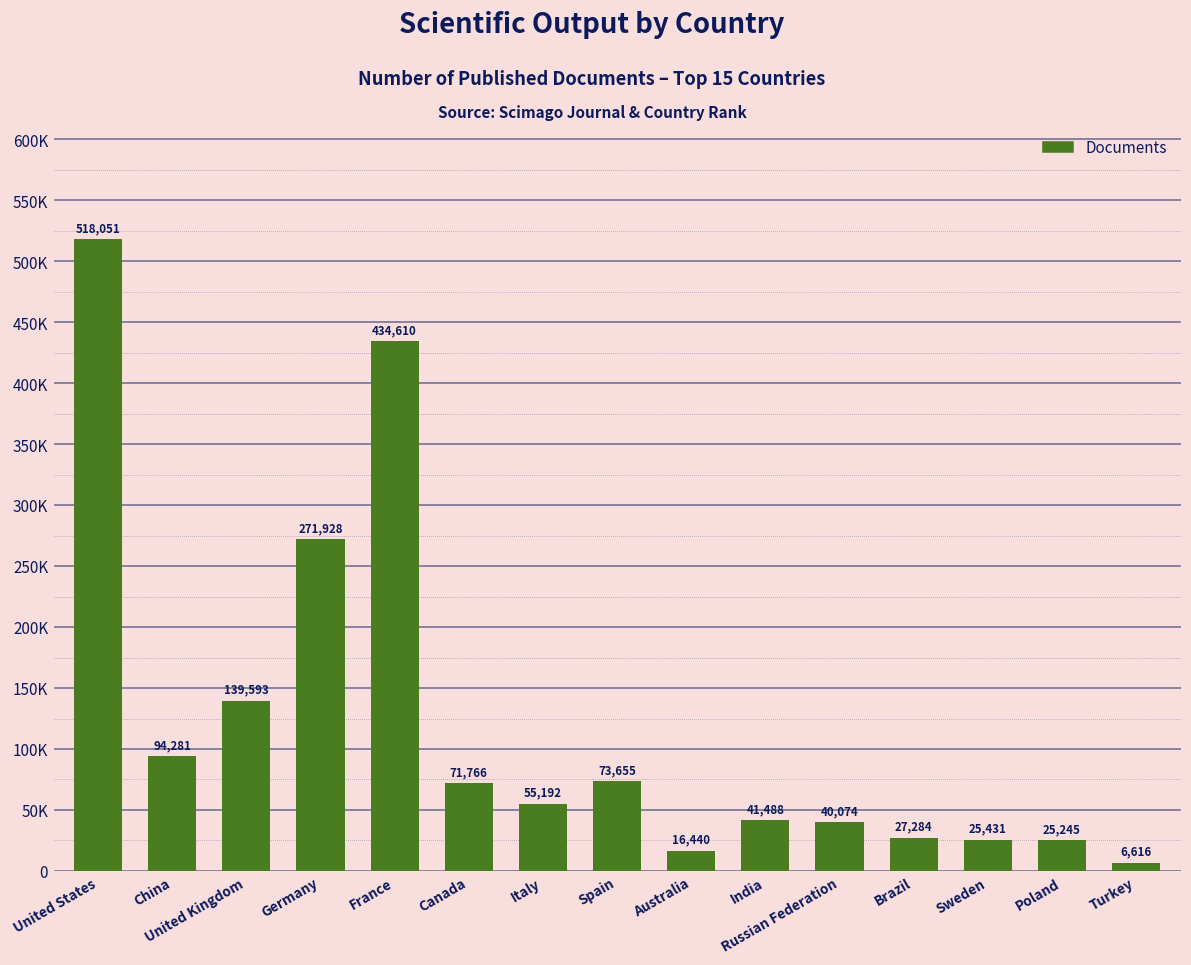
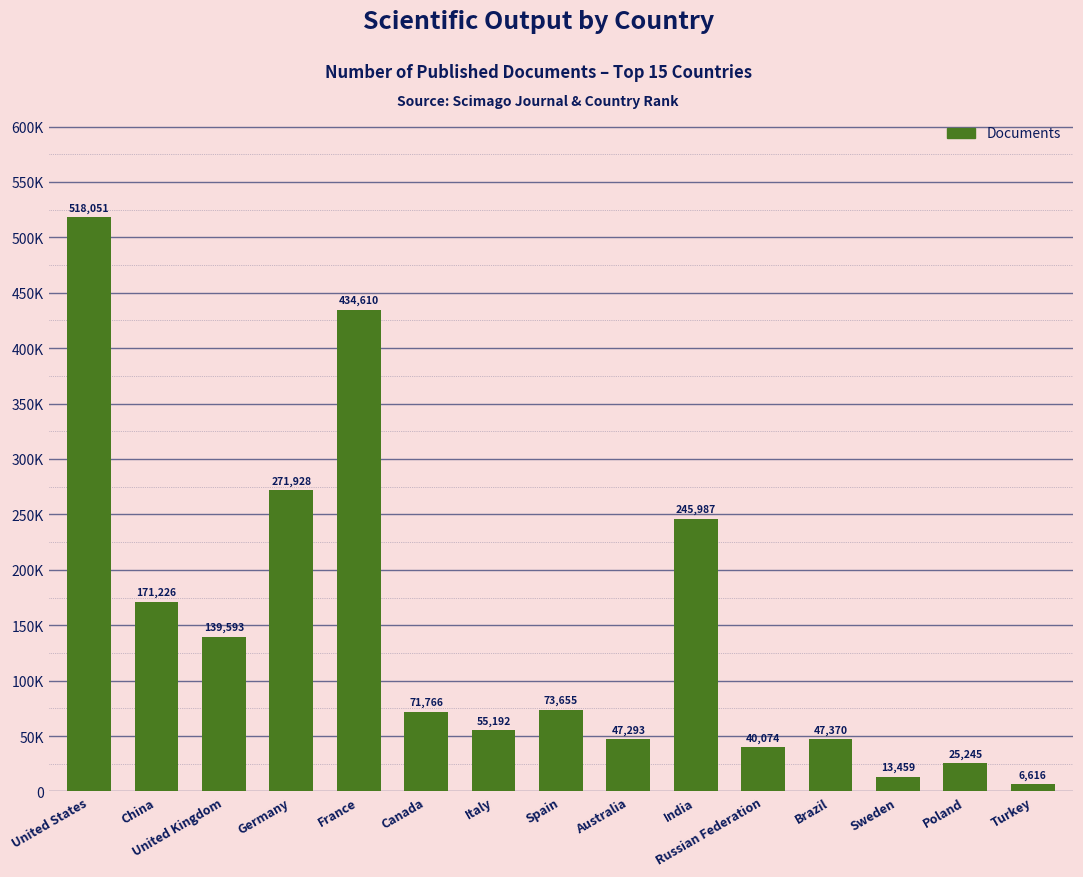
China: 94,281 -> 171,226
Australia: 16,440 -> 47,293
India: 41,488 -> 245,987
Brazil: 27,284 -> 47,370
Sweden: 25,431 -> 13,459
